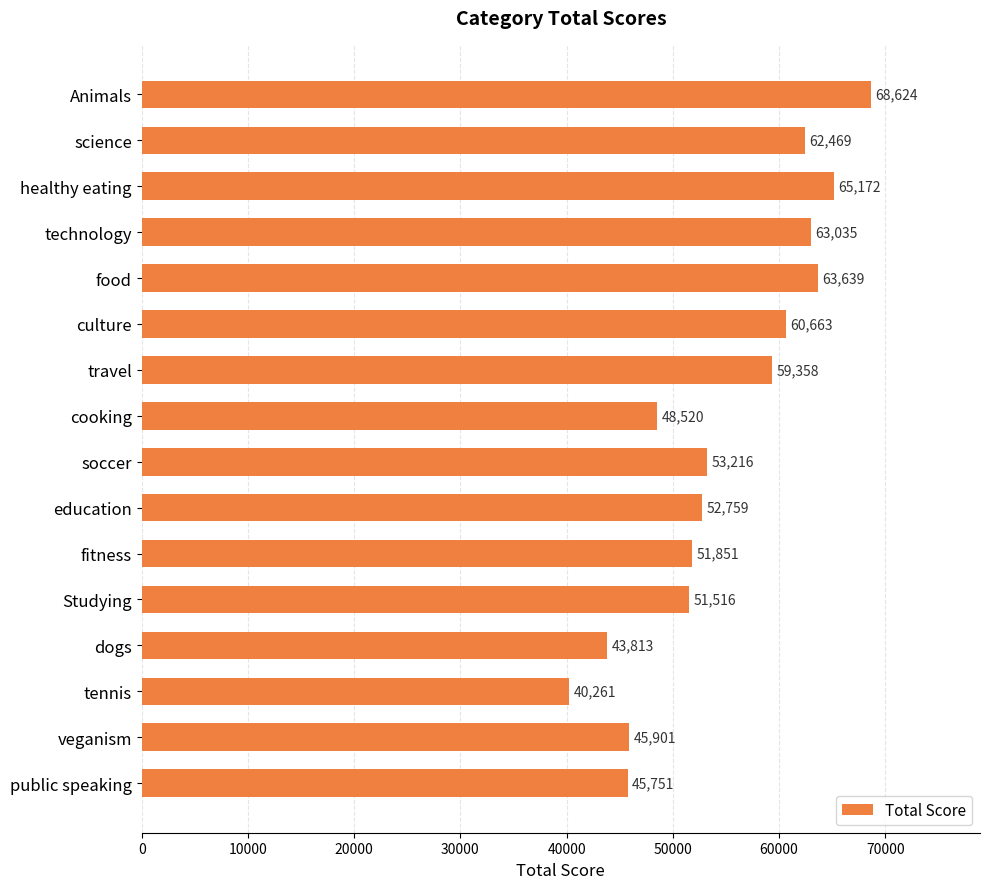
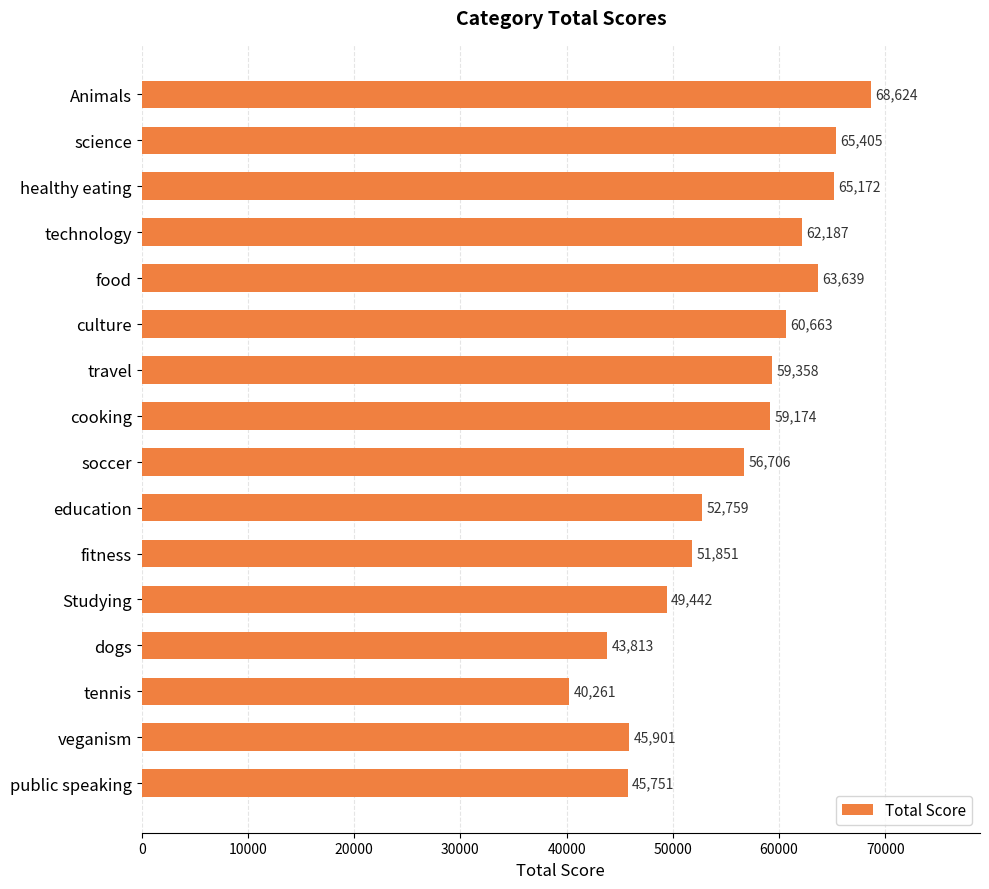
science: 62,469 -> 65,405
technology: 63,035 -> 62,187
cooking: 48,520 -> 59,174
soccer: 53,216 -> 56,706
Studying: 51,516 -> 49,442
